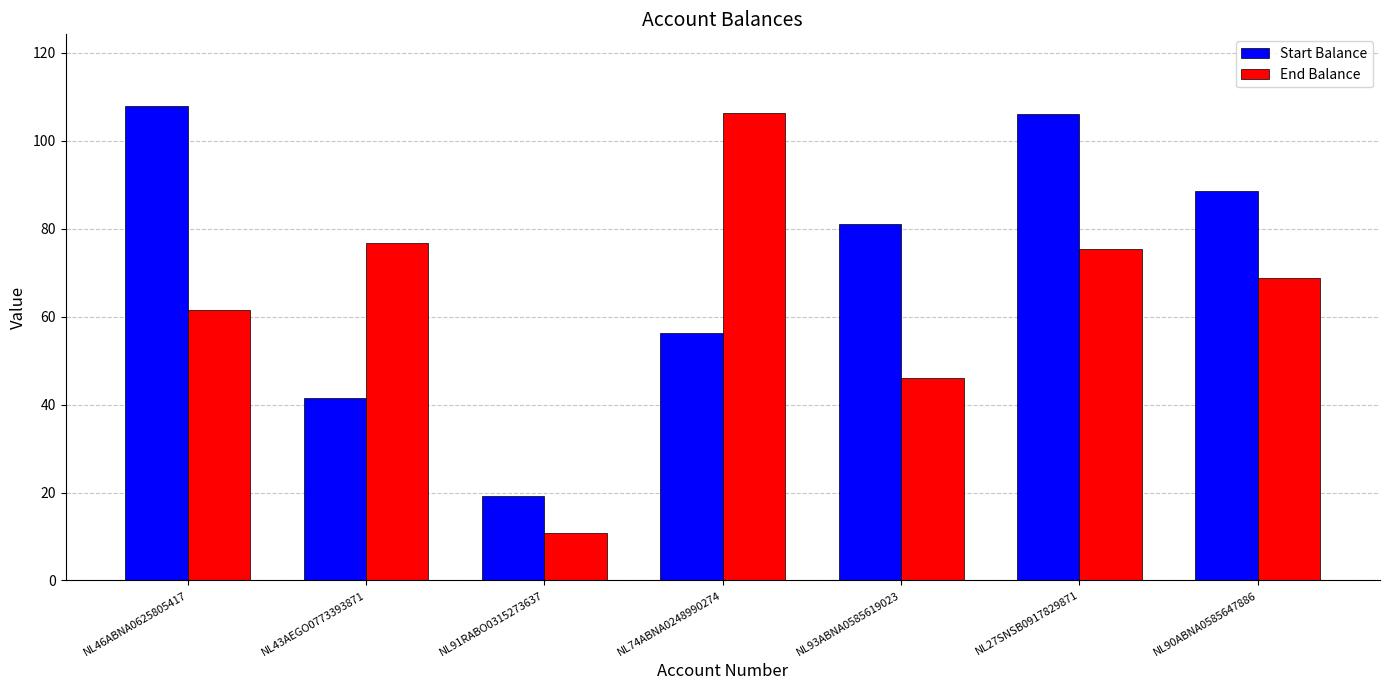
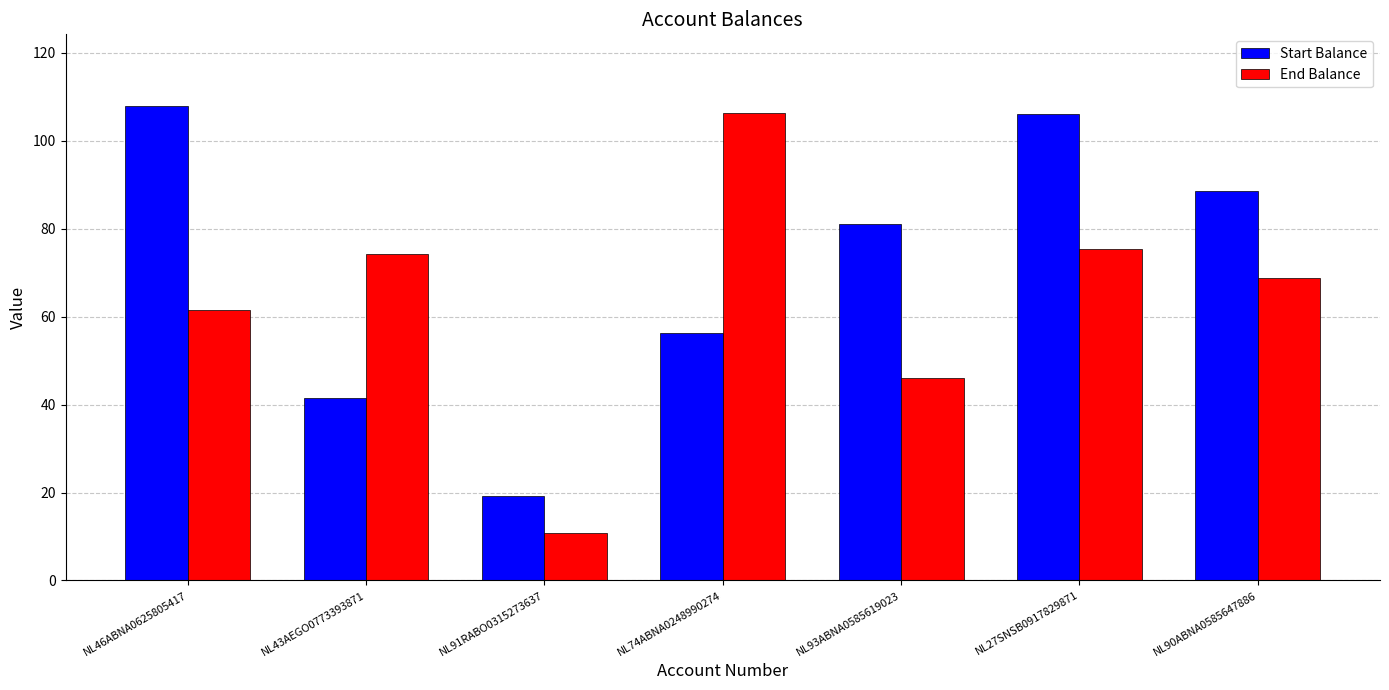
End Balance, NL43AEGO0773393871: 77 -> 74
